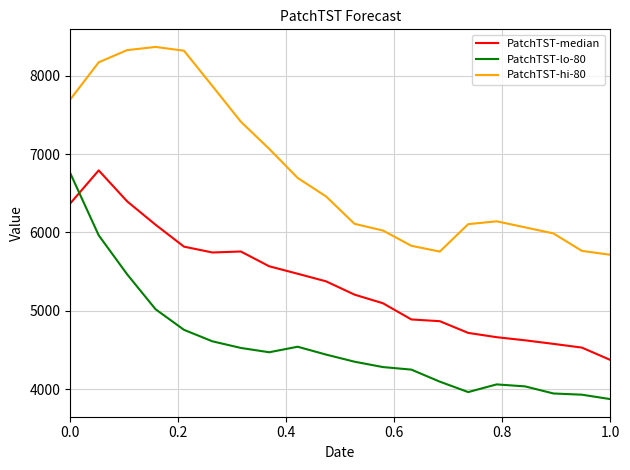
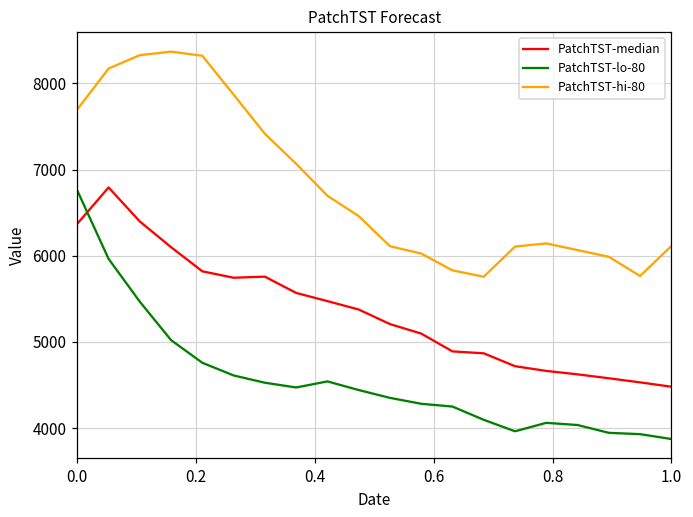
PatchTST-median, 1.0: 4400 -> 4500
PatchTST-hi-80, 1.0: 5700 -> 6100
